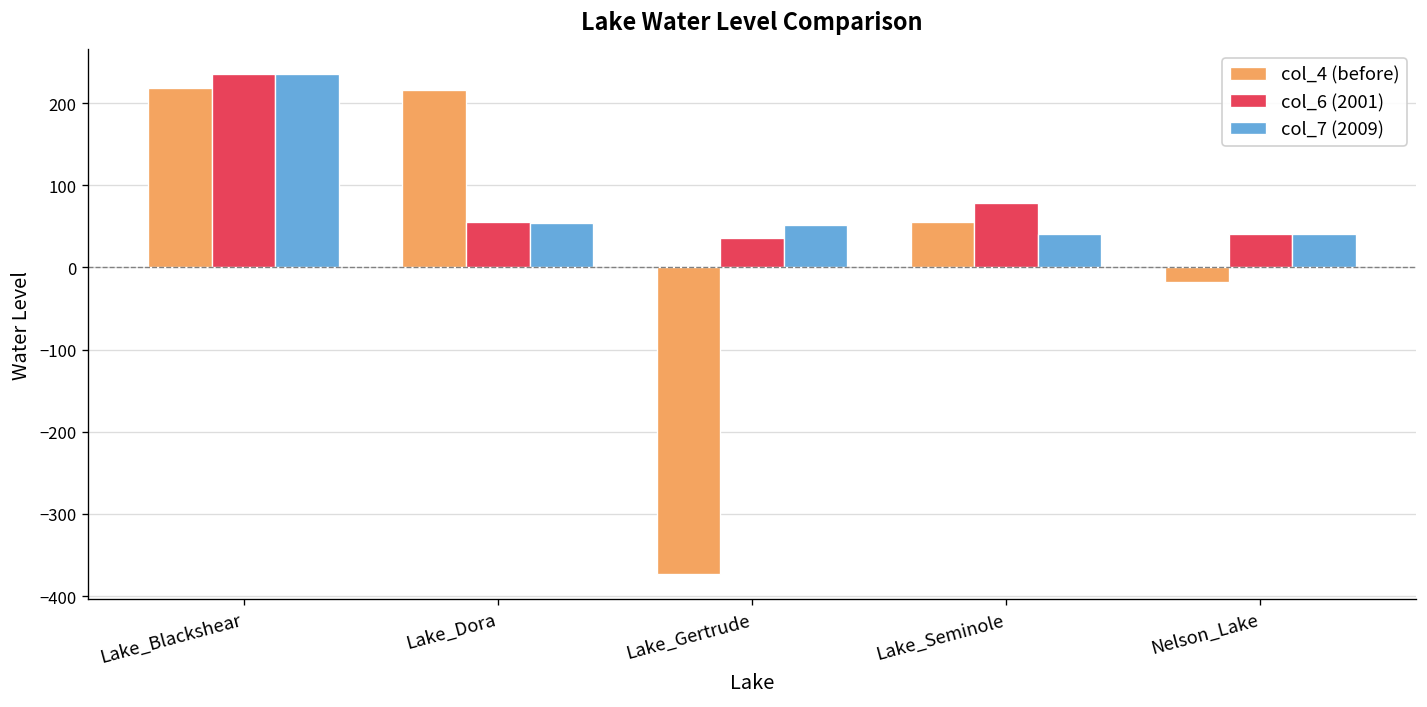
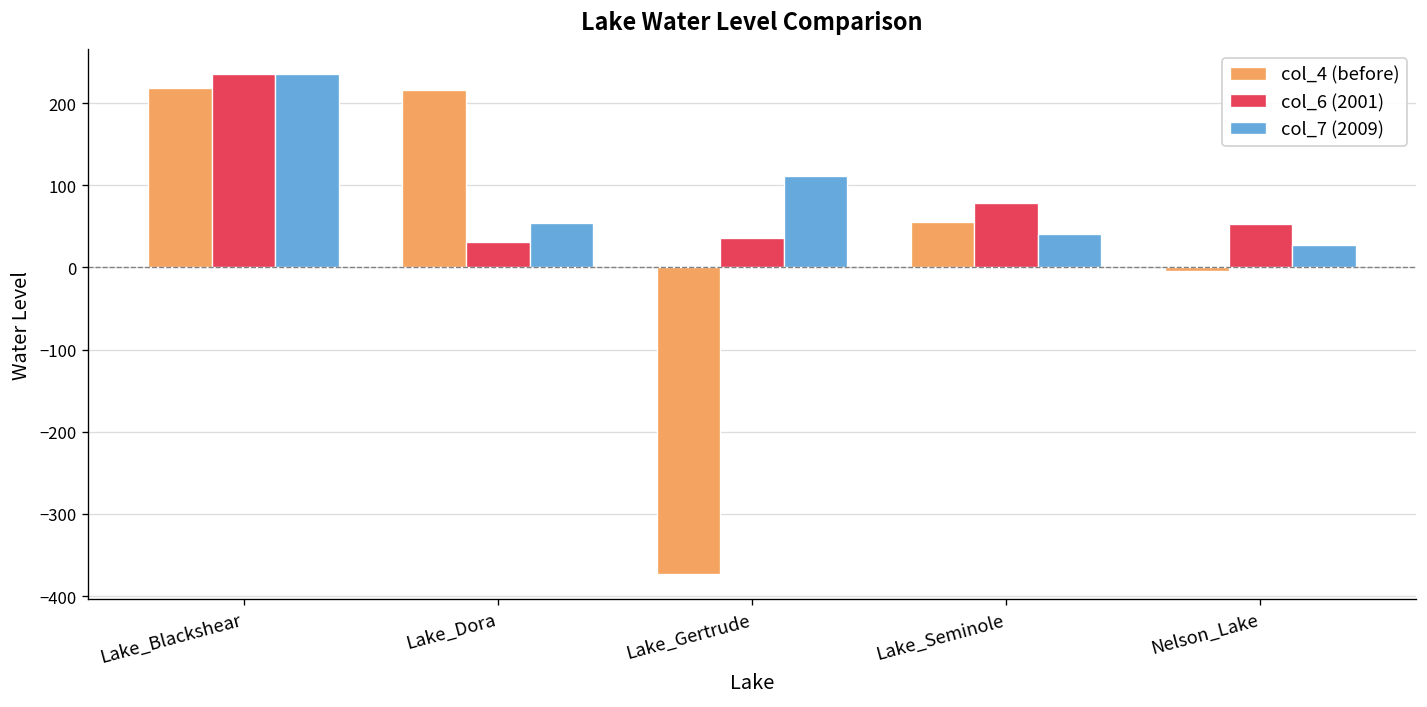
col_6 (2001), Lake_Dora: 60 -> 30
col_7 (2009), Lake_Gertrude: 50 -> 110
col_4 (before), Nelson_Lake: -20 -> 0
col_6 (2001), Nelson_Lake: 40 -> 50
col_7 (2009), Nelson_Lake: 40 -> 30
